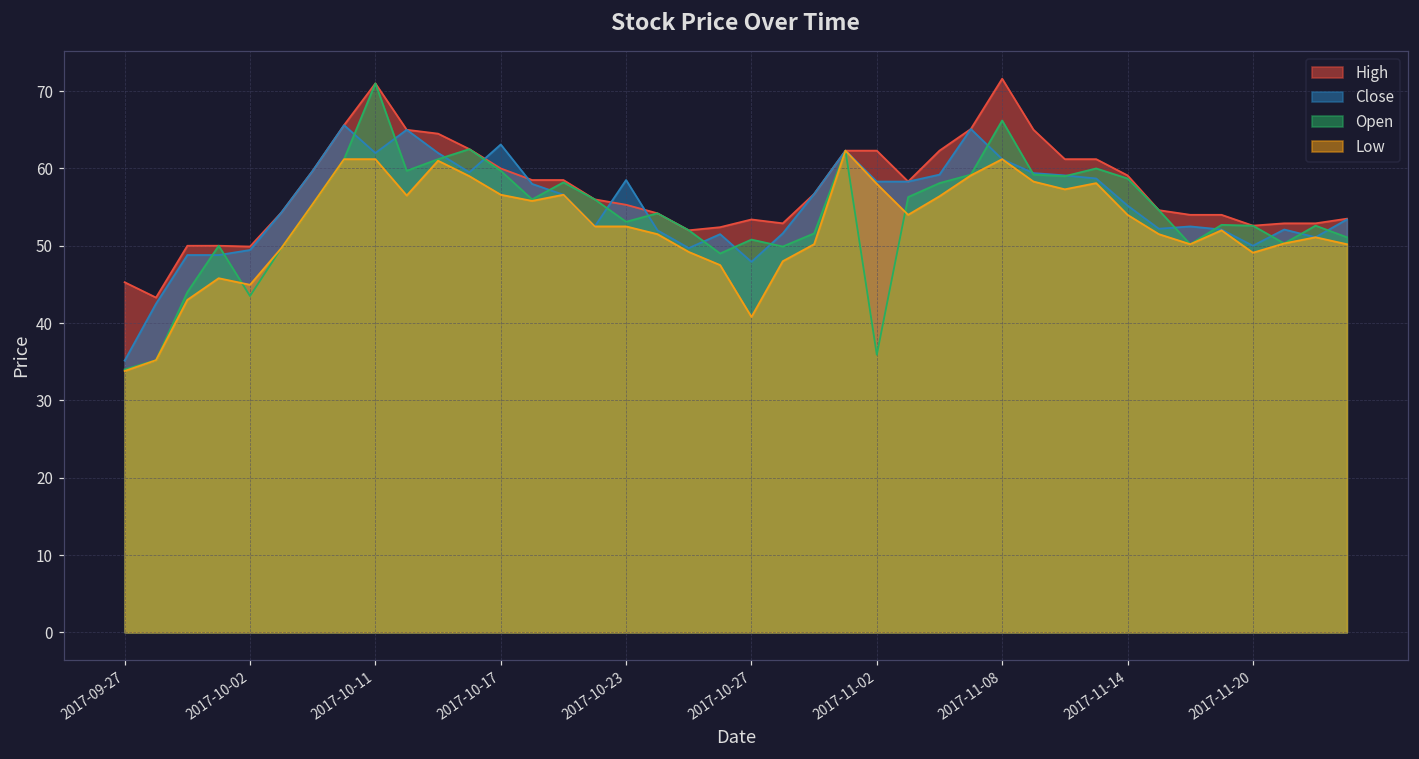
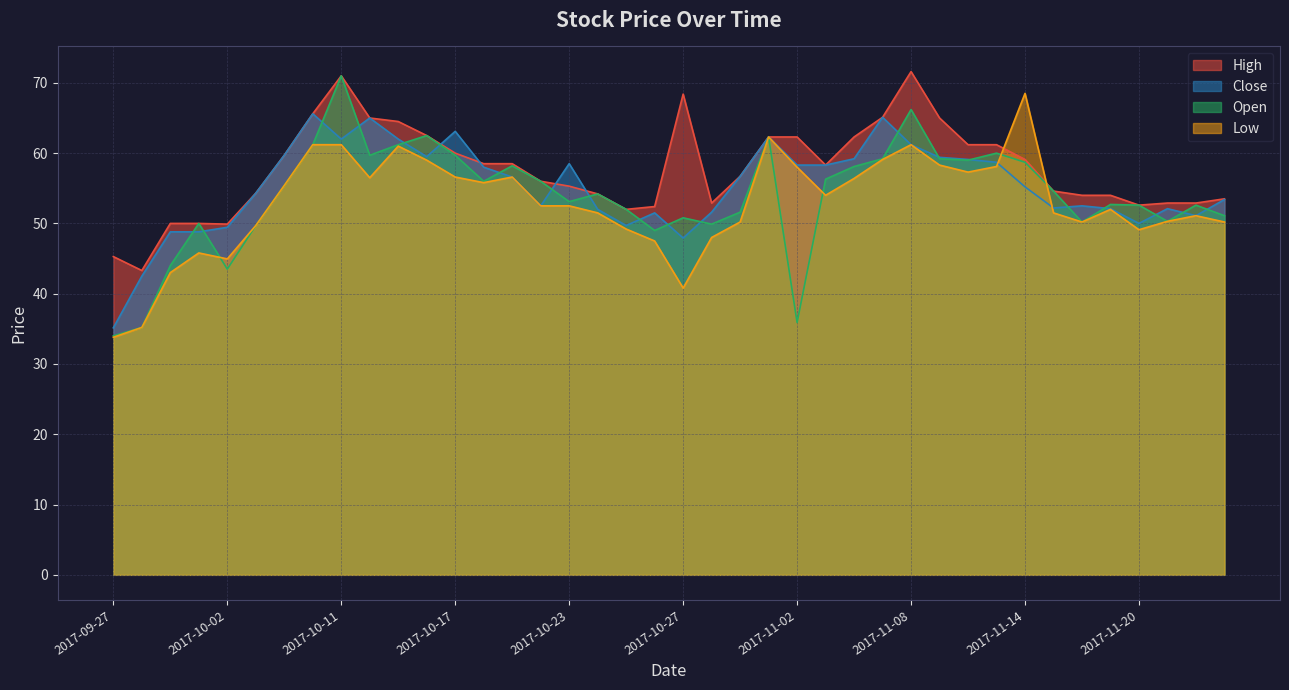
High, 2017-10-27: 53 -> 68
Low, 2017-11-14: 54 -> 69
